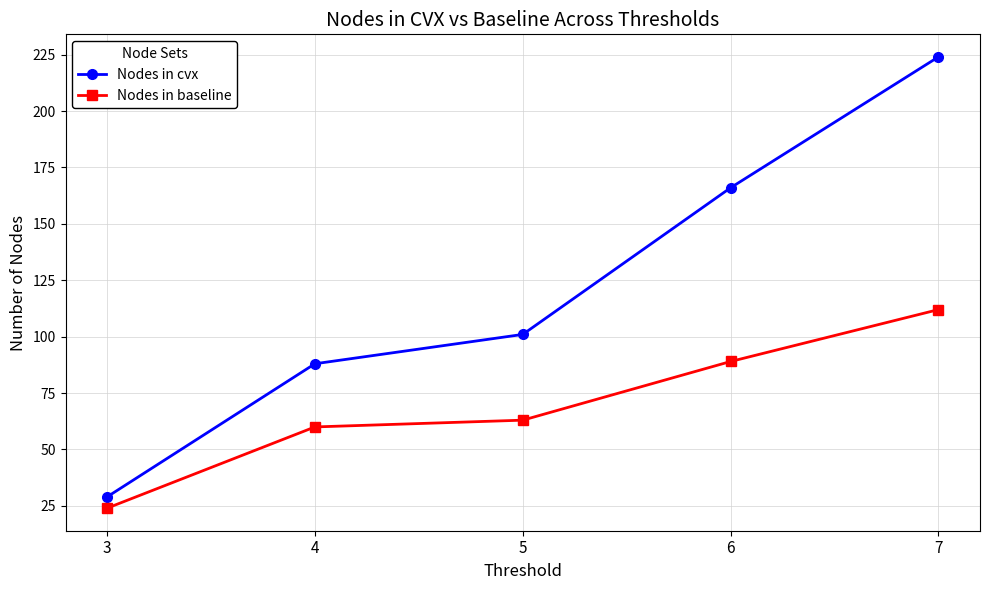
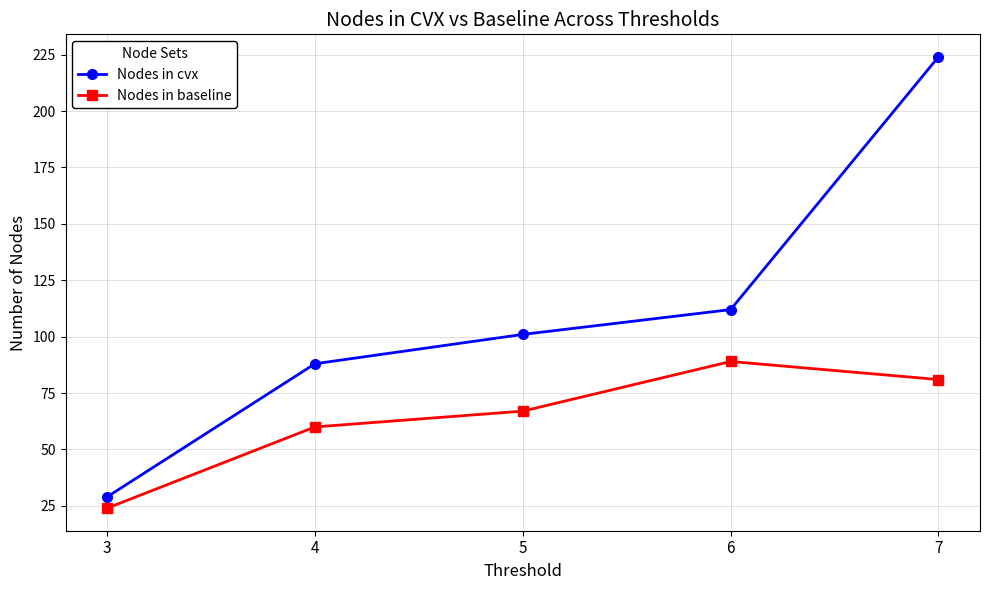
Nodes in baseline, 5: 63 -> 67
Nodes in cvx, 6: 166 -> 112
Nodes in baseline, 7: 112 -> 81
